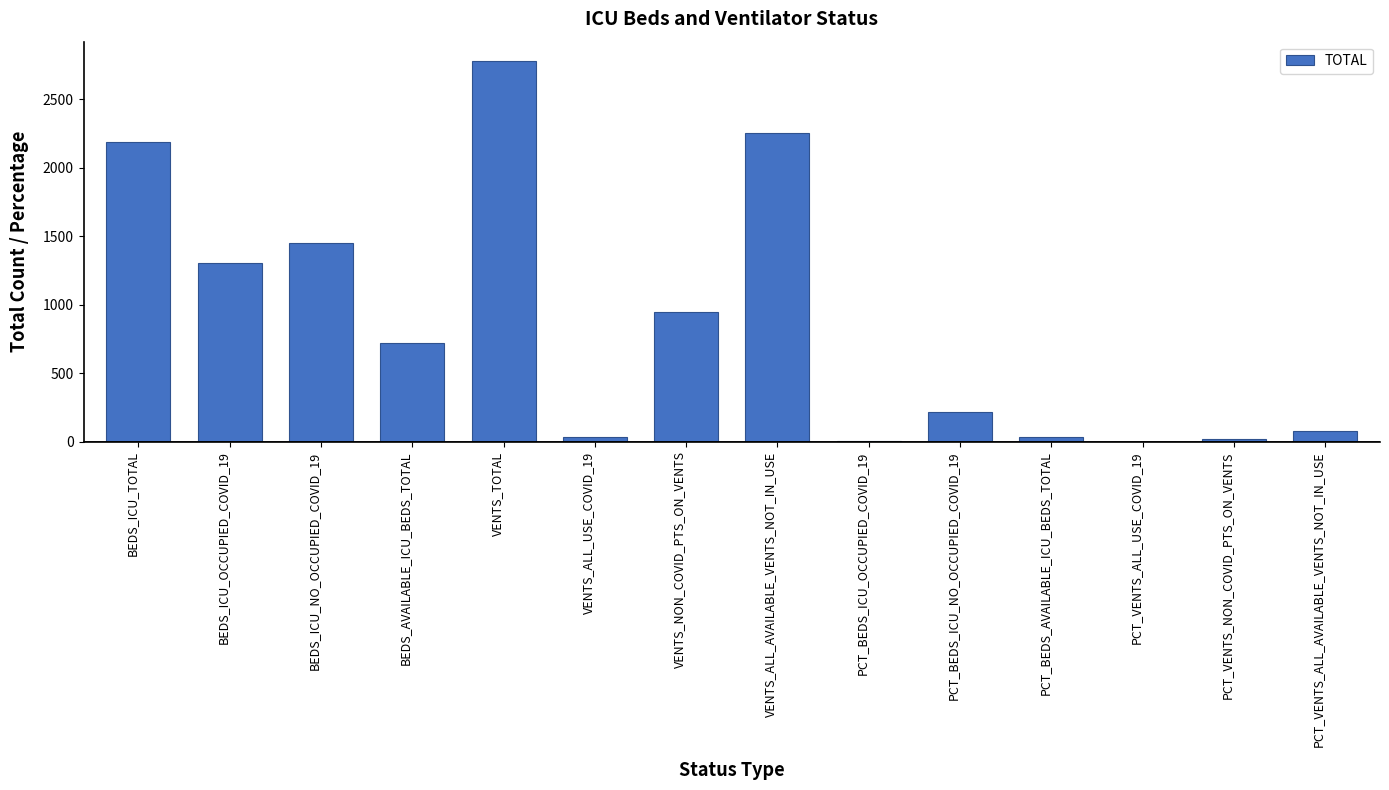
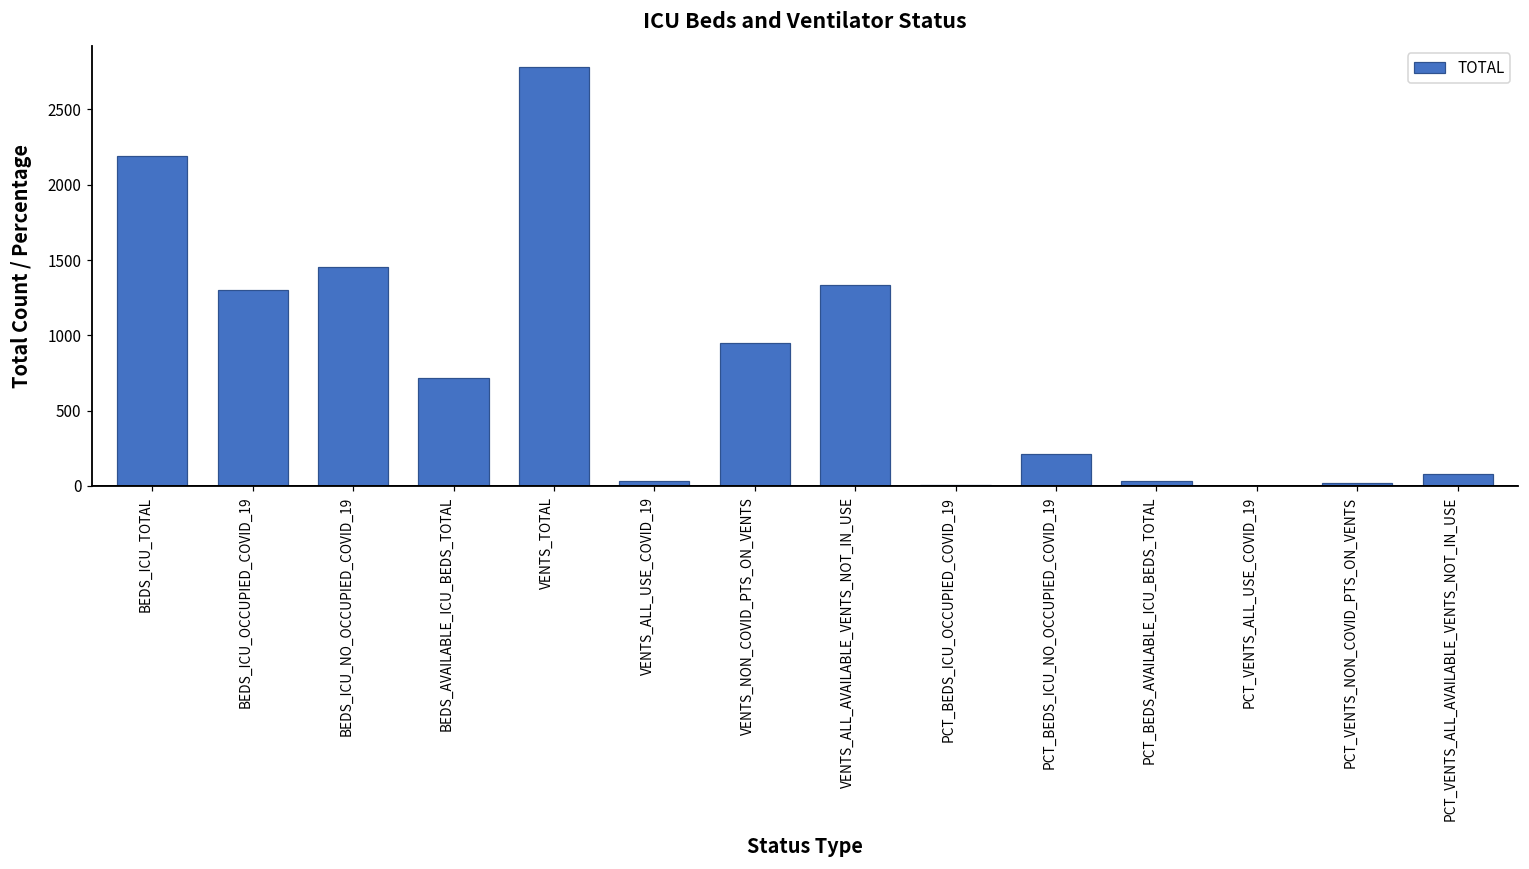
VENTS_ALL_AVAILABLE_VENTS_NOT_IN_USE: 2260 -> 1330
